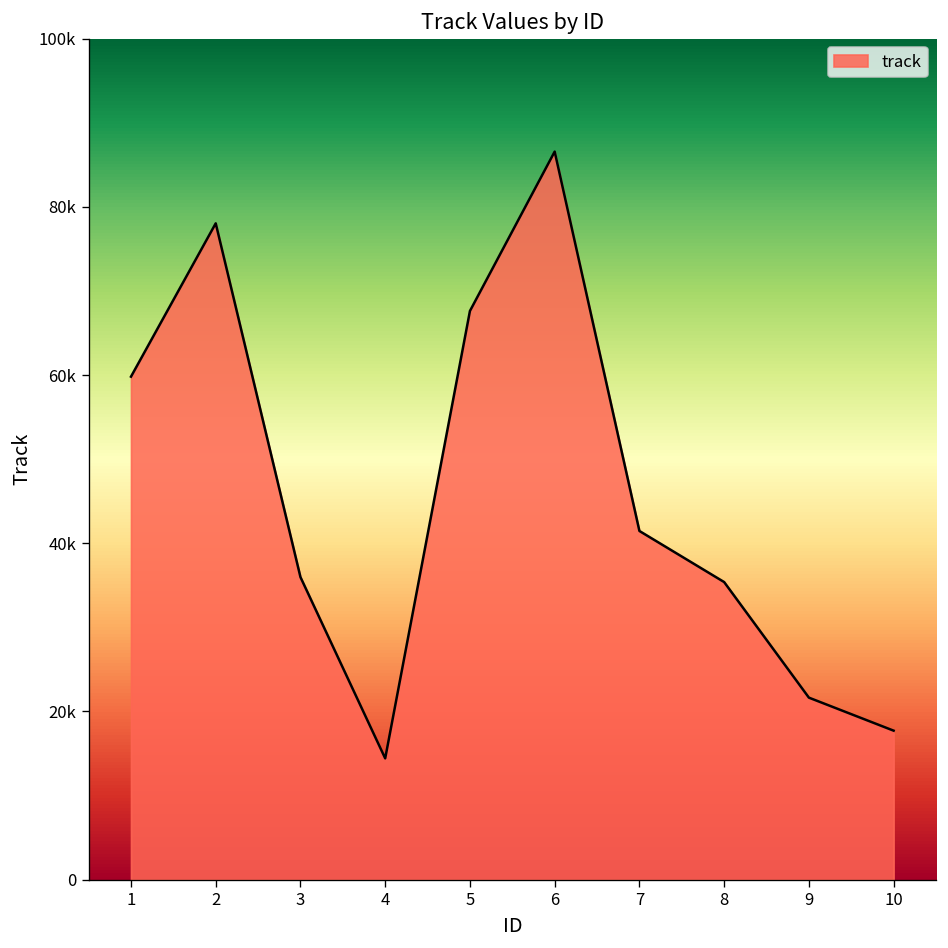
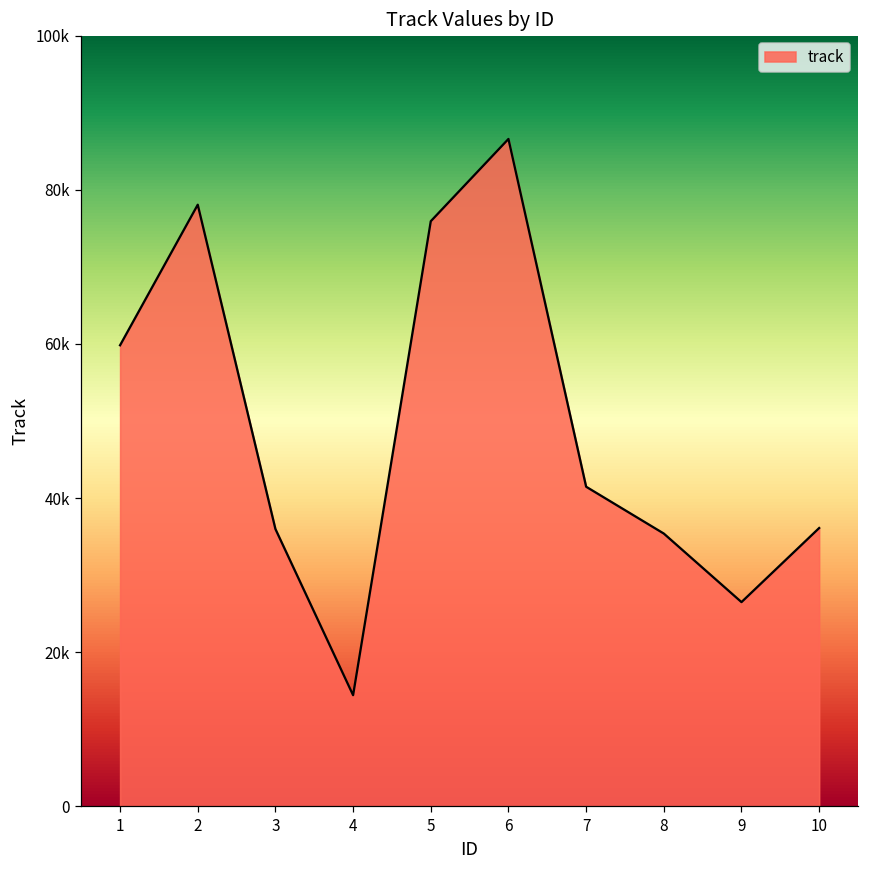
5: 68000 -> 76000
9: 22000 -> 26000
10: 18000 -> 36000
